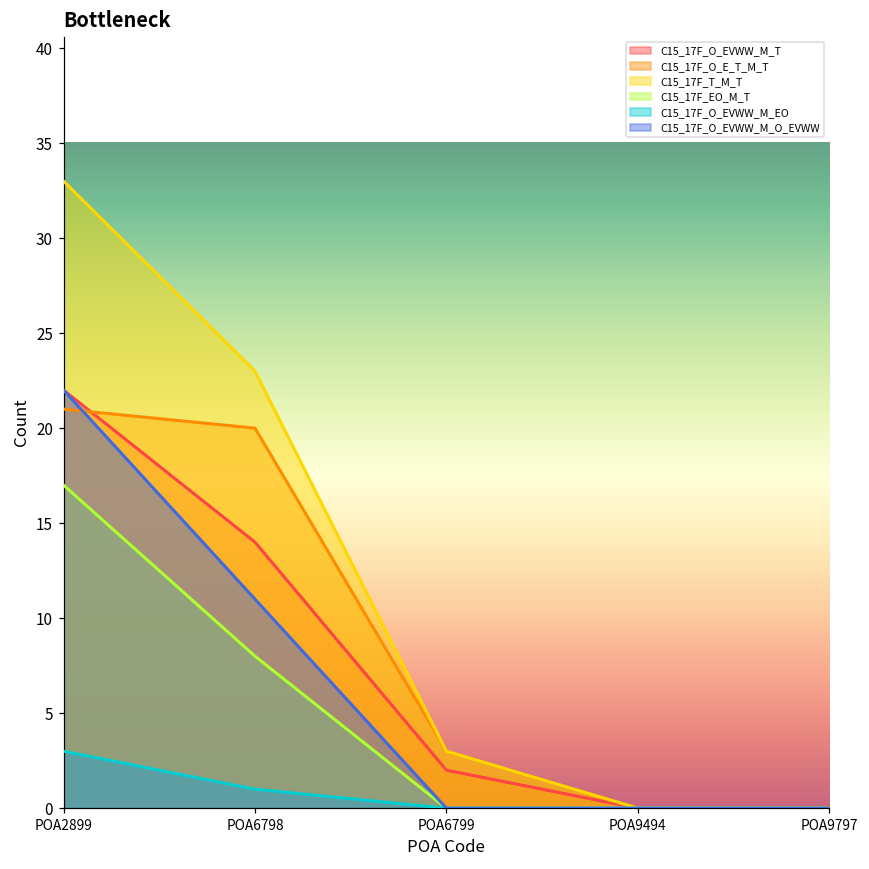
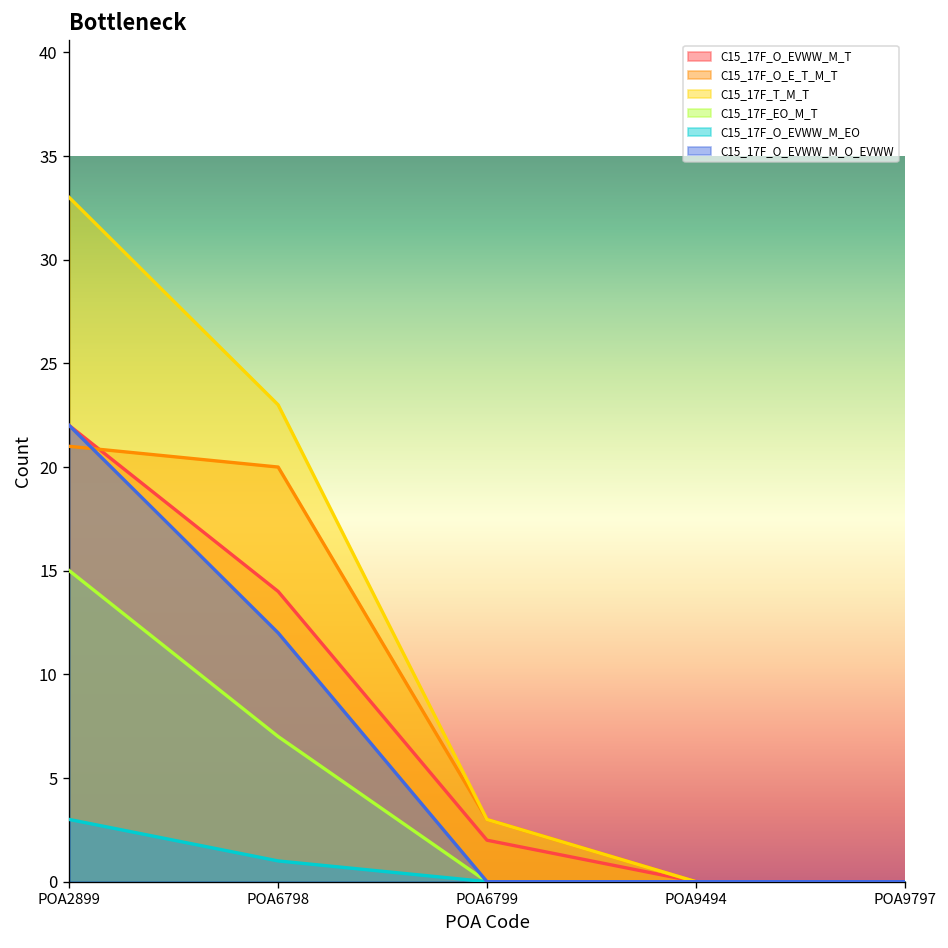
C15_17F_EO_M_T, POA2899: 17 -> 15
C15_17F_EO_M_T, POA6798: 8 -> 7
C15_17F_O_EVWW_M_O_EVWW, POA6798: 11 -> 12
